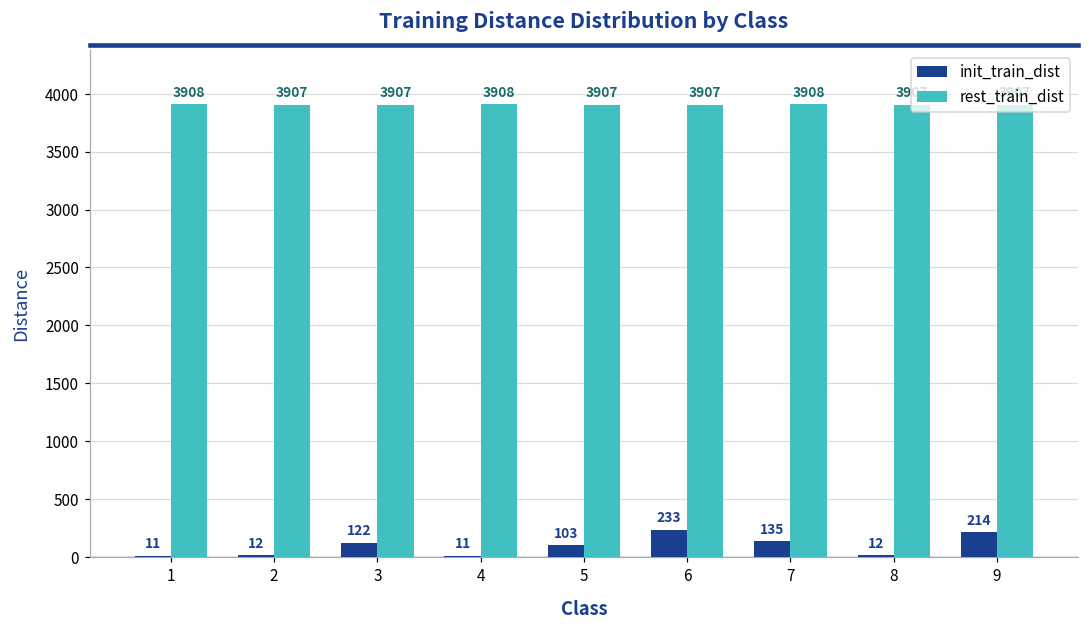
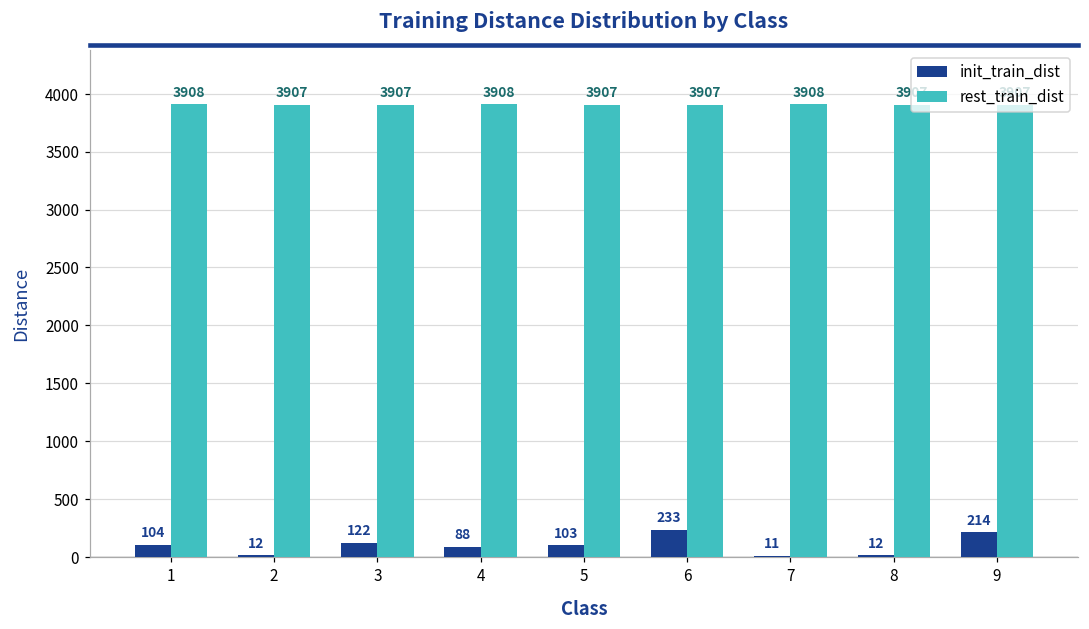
init_train_dist, 1: 11 -> 104
init_train_dist, 4: 11 -> 88
init_train_dist, 7: 135 -> 11
